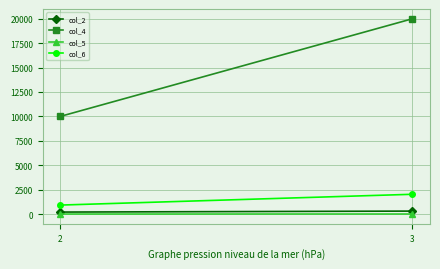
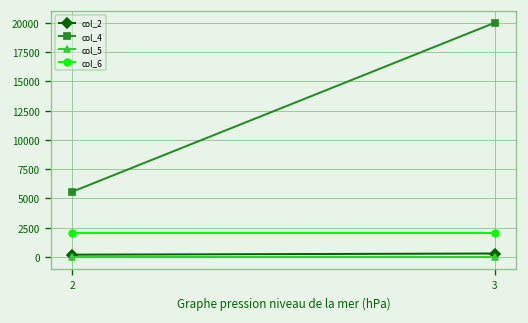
col_4, 2: 10000 -> 6000
col_6, 2: 1000 -> 2000
